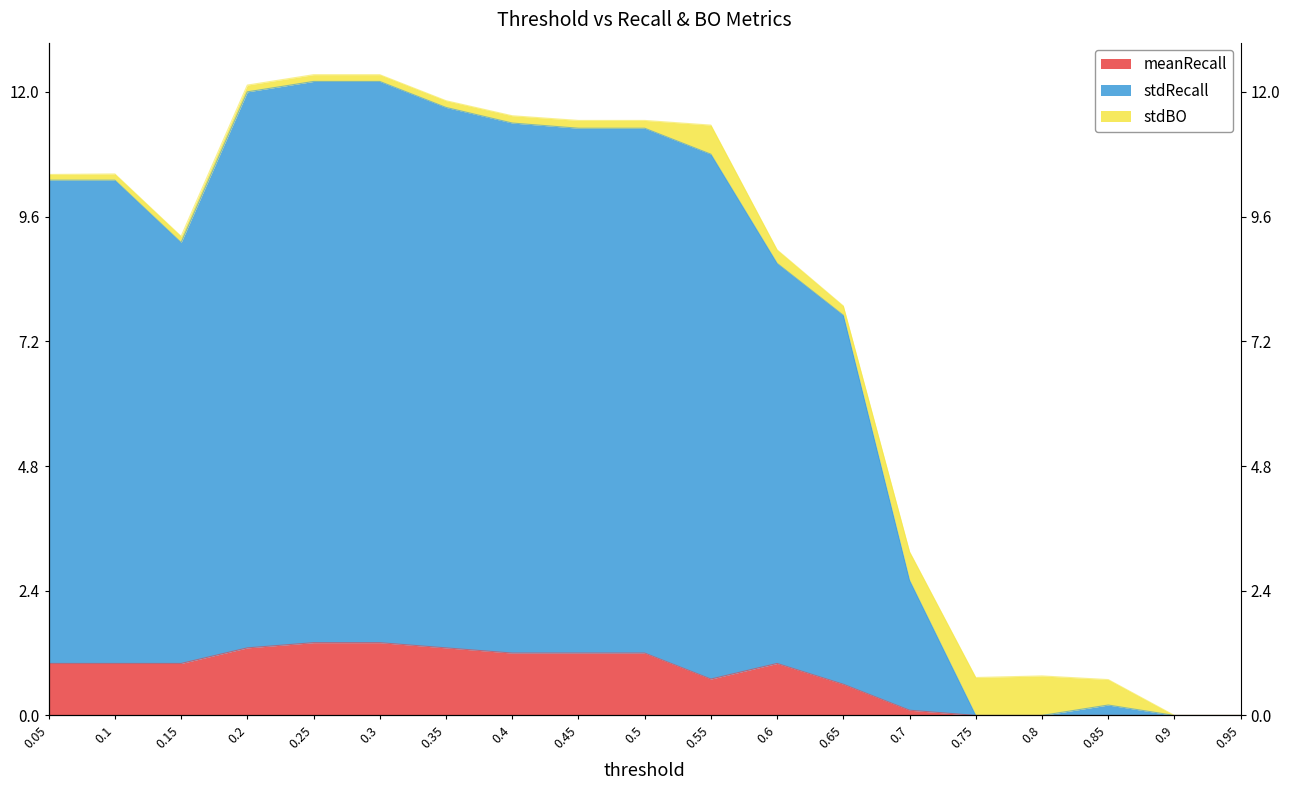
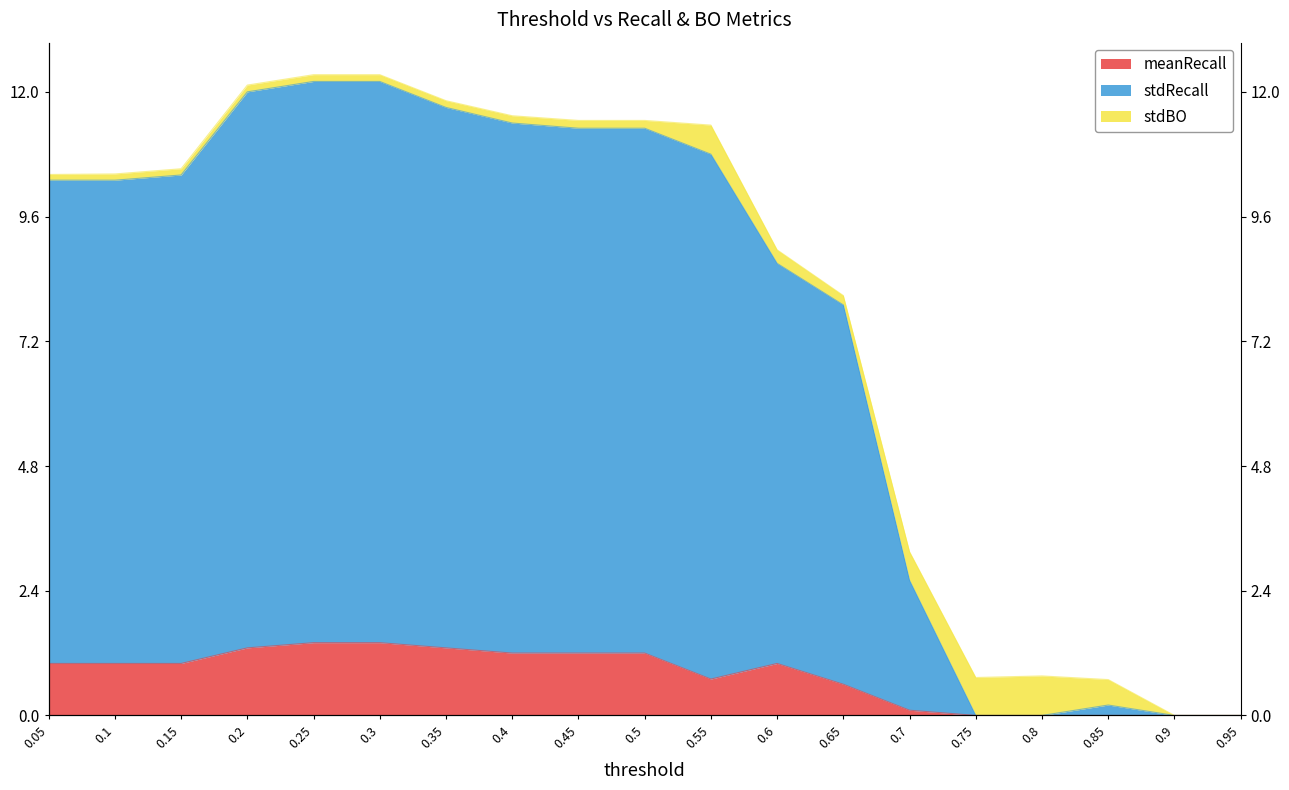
stdRecall, 0.15: 8.1 -> 9.4
stdRecall, 0.65: 7.1 -> 7.3
